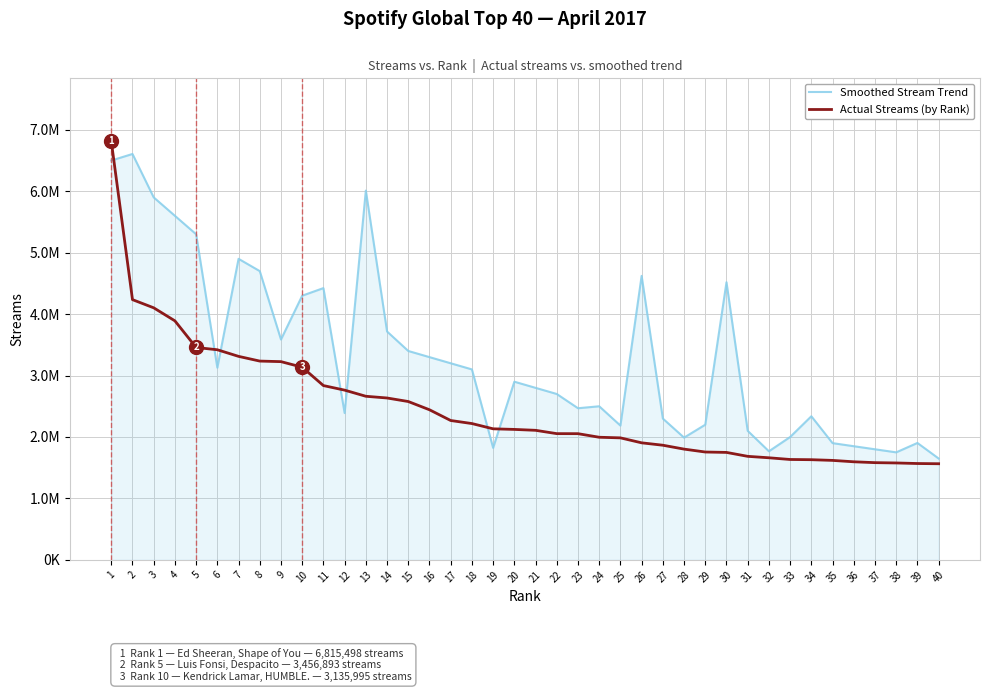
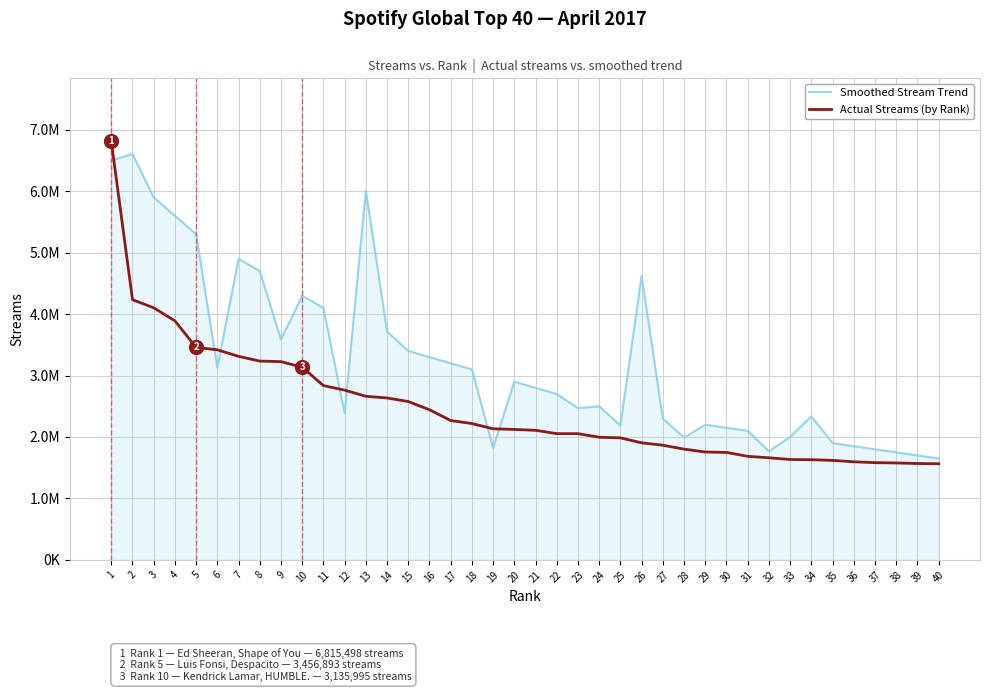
Smoothed Stream Trend, 11: 4400000 -> 4100000
Smoothed Stream Trend, 30: 4500000 -> 2200000
Smoothed Stream Trend, 39: 1900000 -> 1700000
